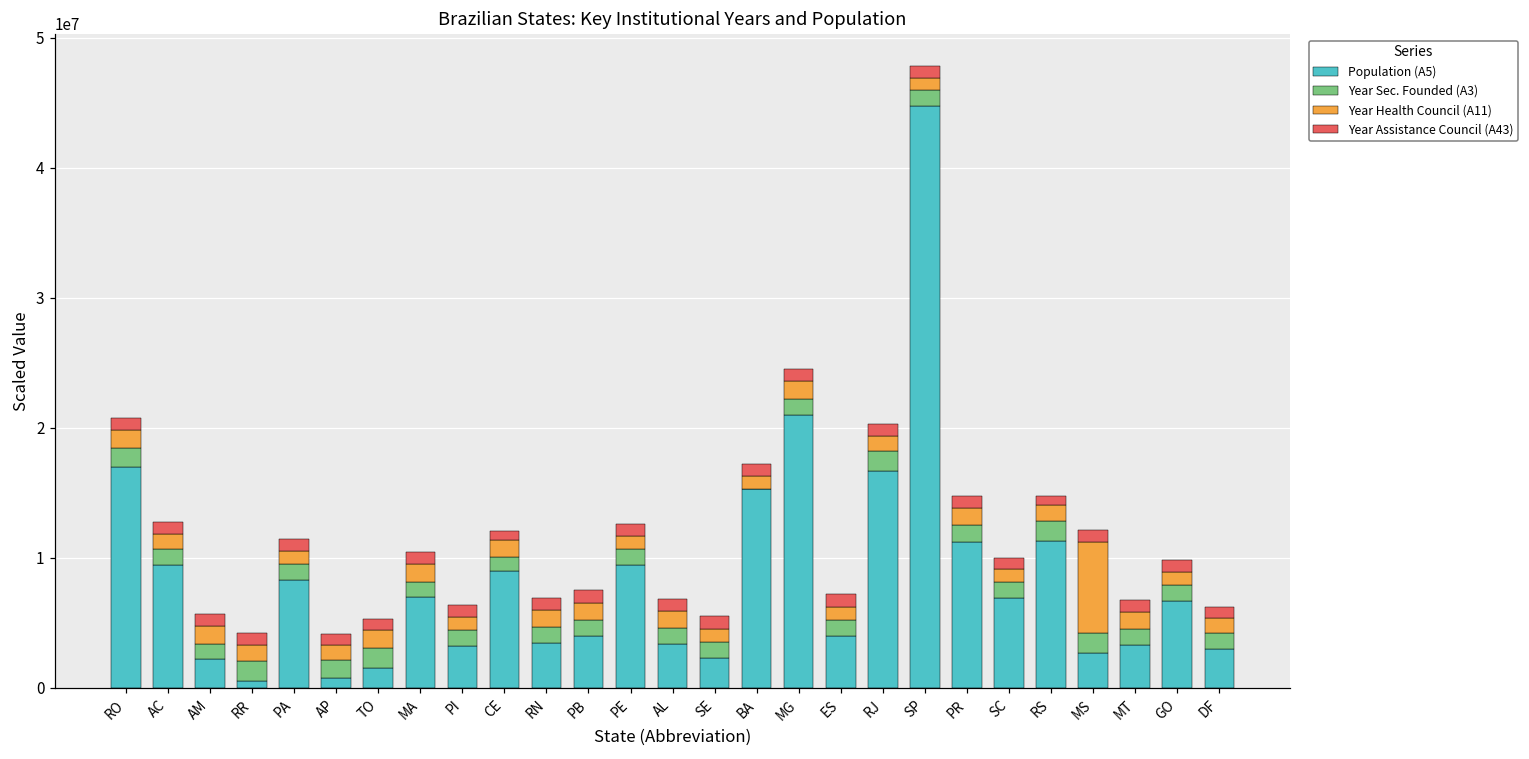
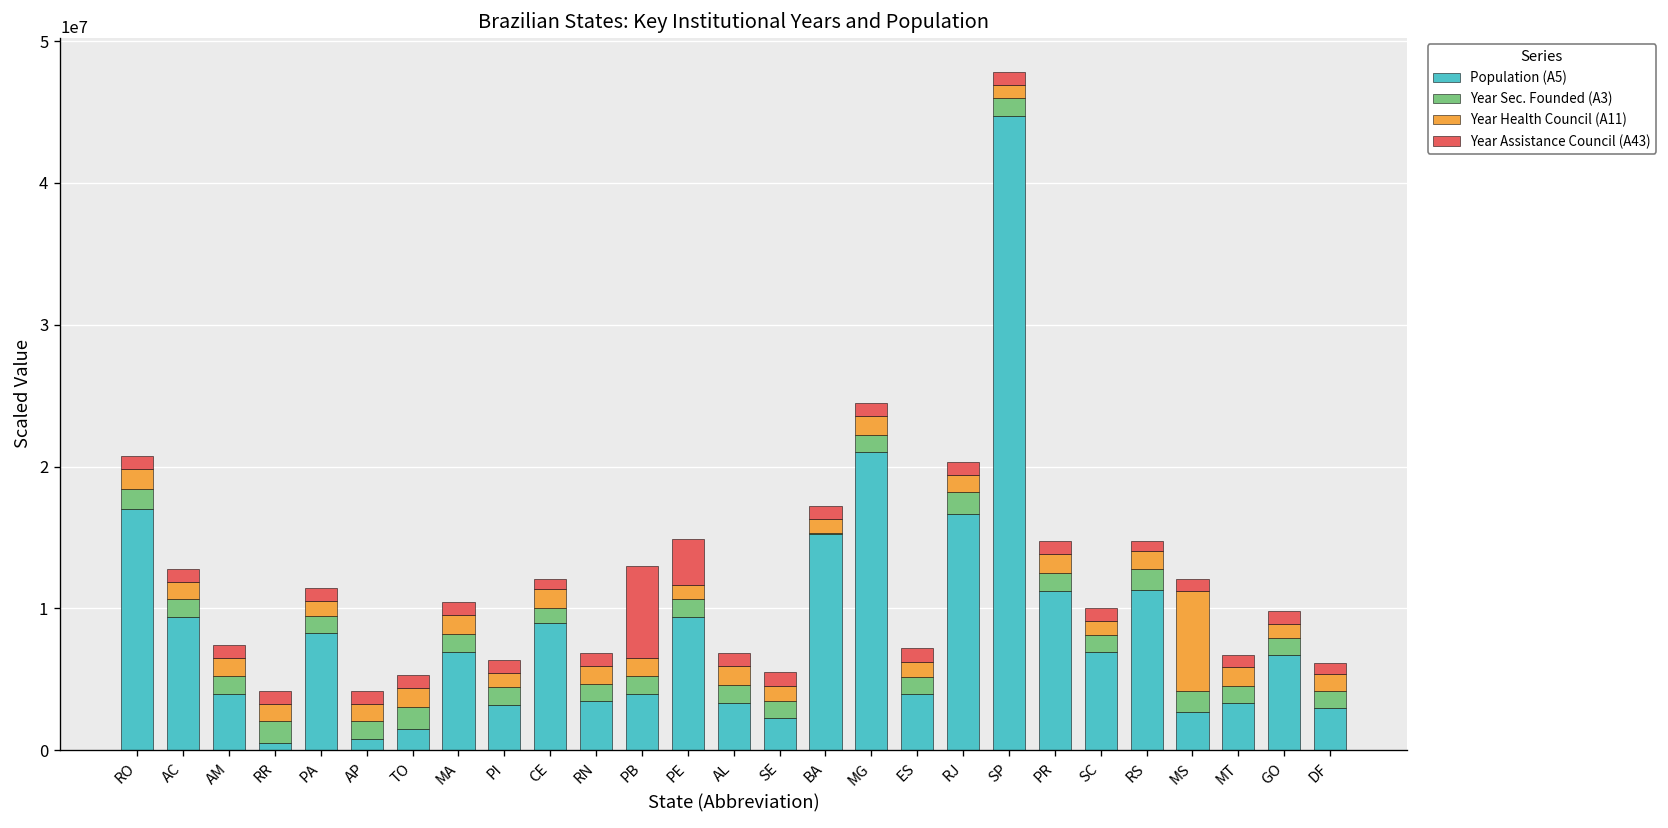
Population (A5), AM: 2200000 -> 4000000
Year Assistance Council (A43), PB: 1000000 -> 6500000
Year Assistance Council (A43), PE: 1000000 -> 3300000
